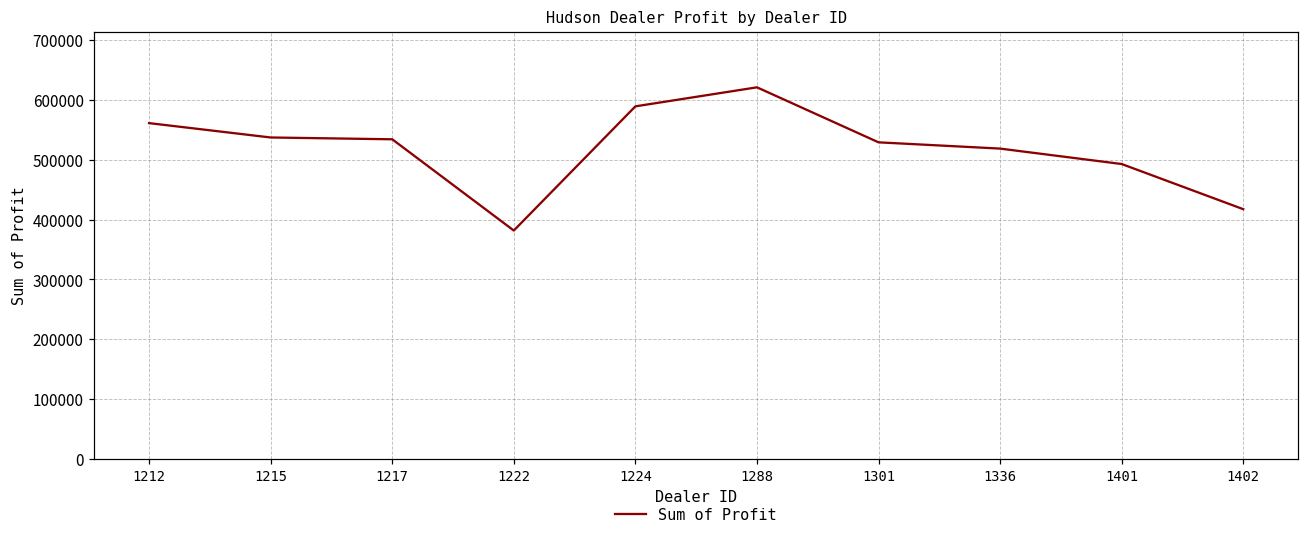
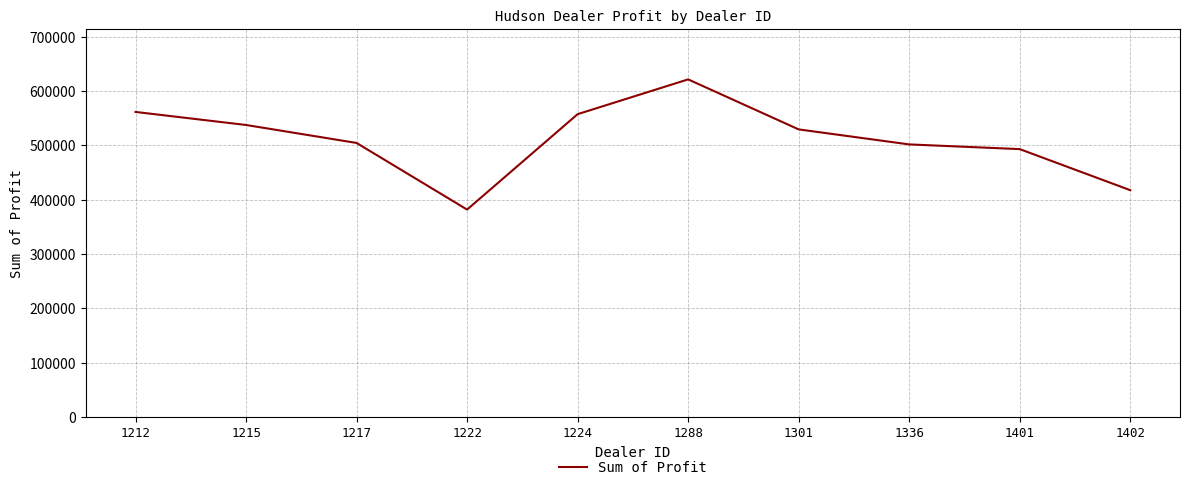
1217: 530000 -> 500000
1224: 590000 -> 560000
1336: 520000 -> 500000
